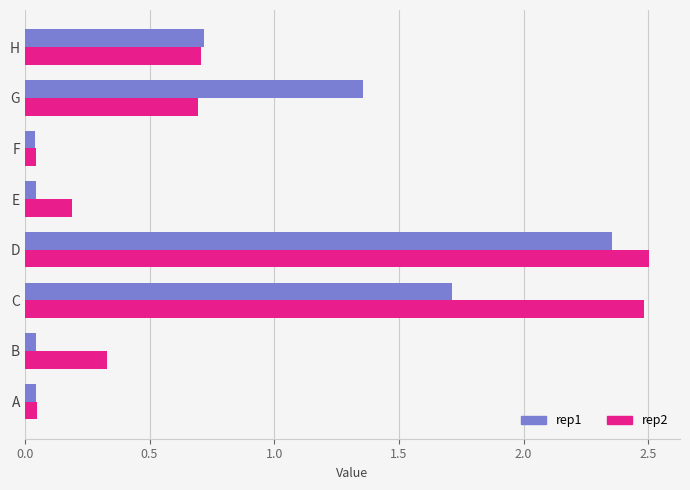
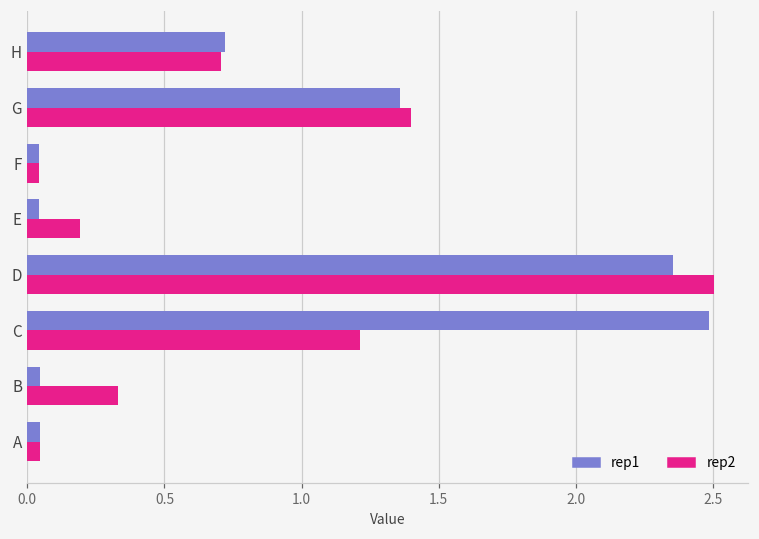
rep2, G: 0.69 -> 1.40
rep1, C: 1.71 -> 2.48
rep2, C: 2.48 -> 1.21
